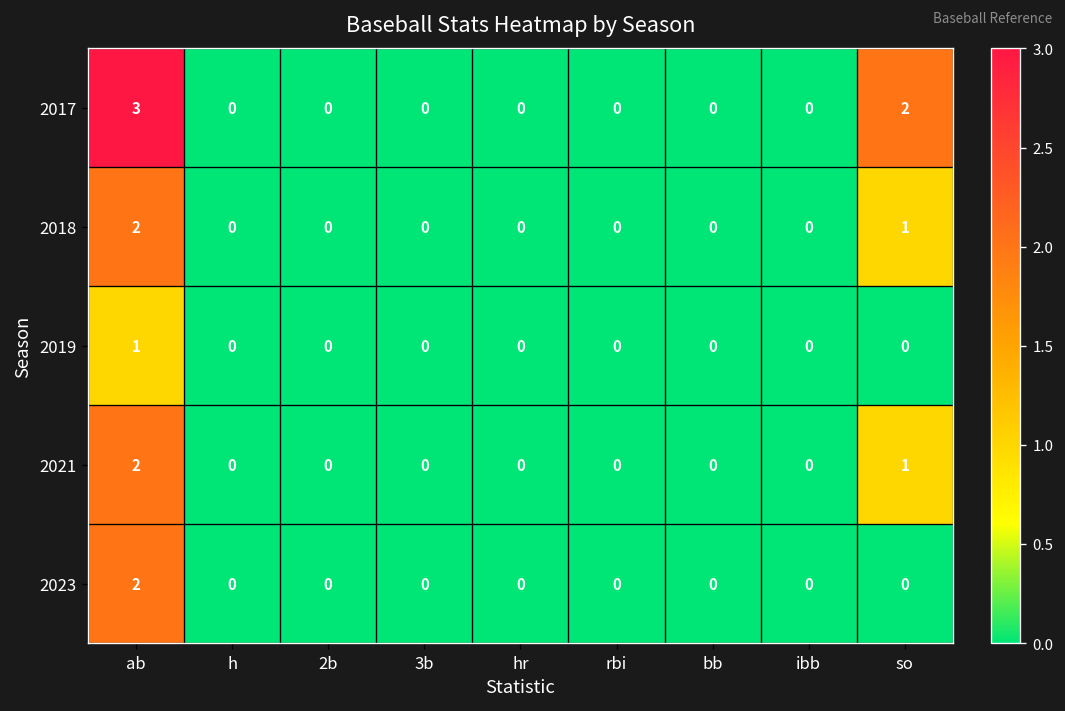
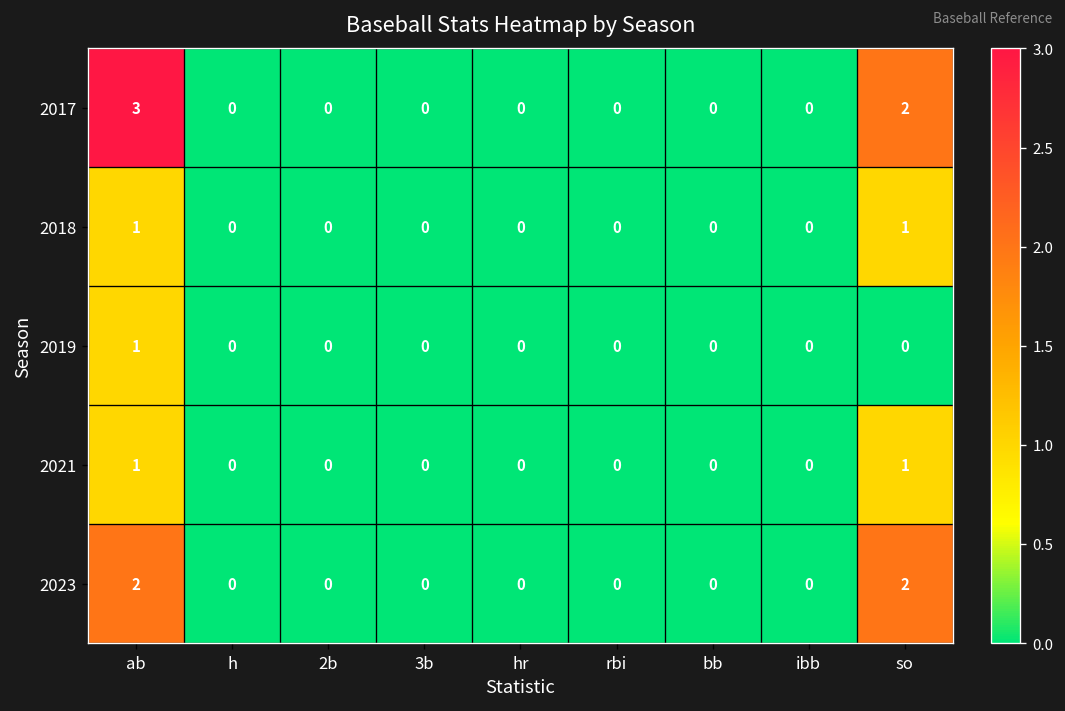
2018, ab: 2 -> 1
2021, ab: 2 -> 1
2023, so: 0 -> 2
